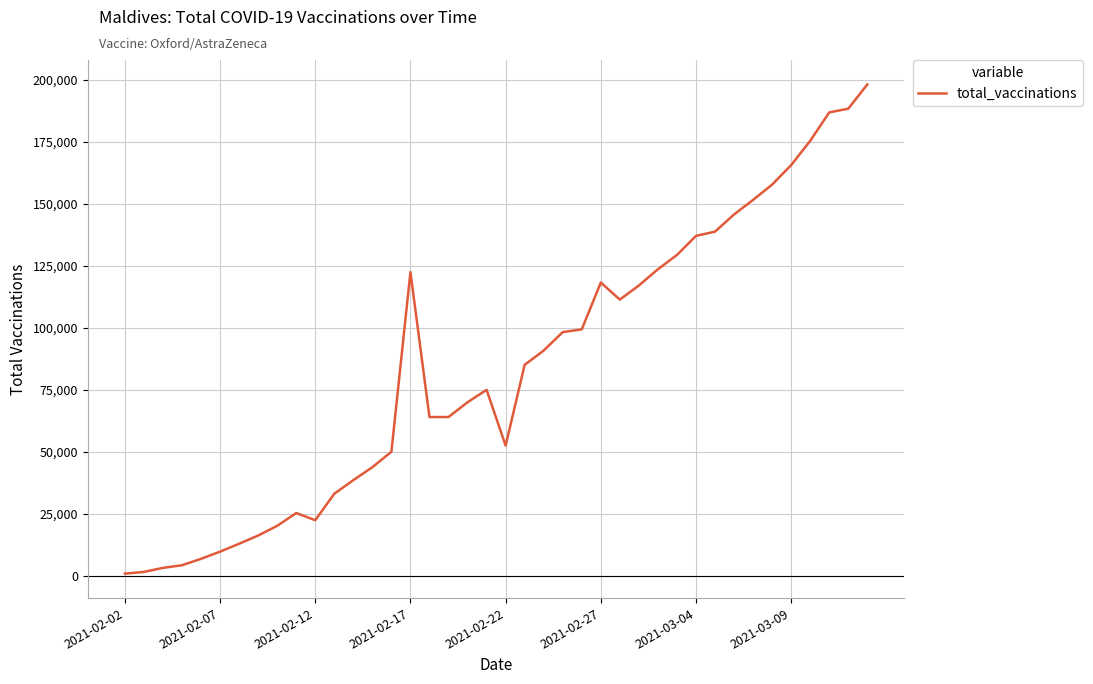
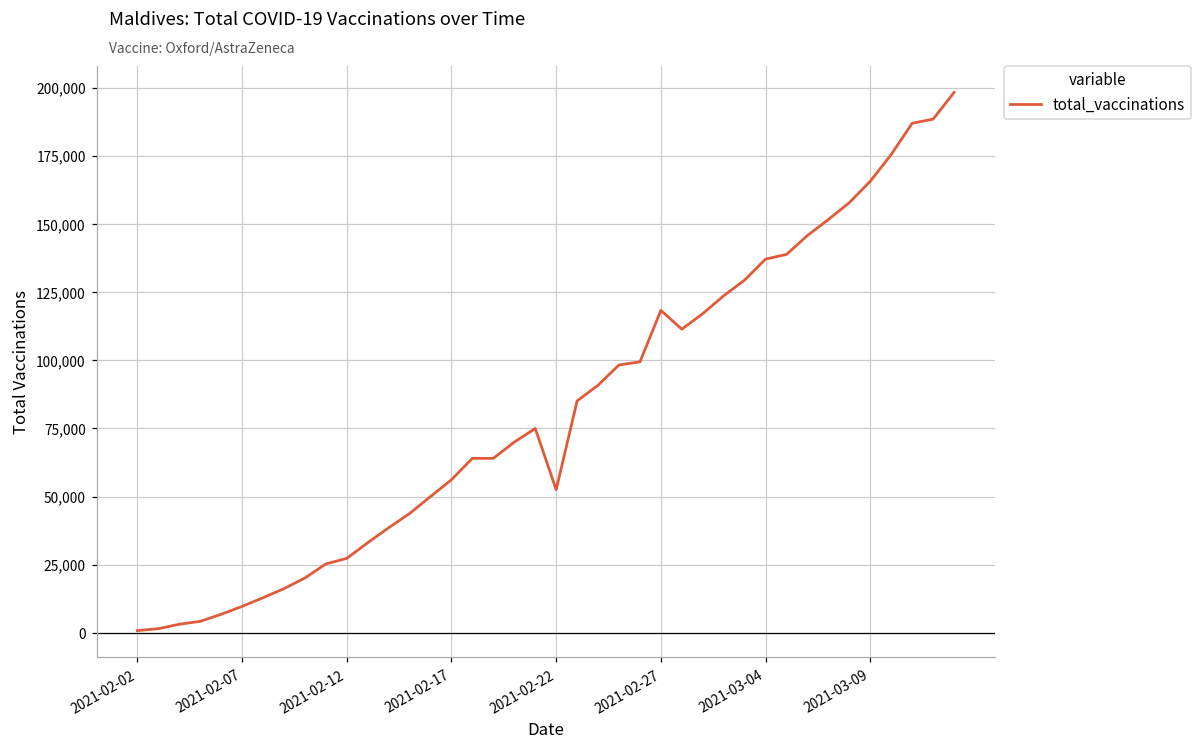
2021-02-12: 22,000 -> 27,000
2021-02-17: 123,000 -> 56,000
